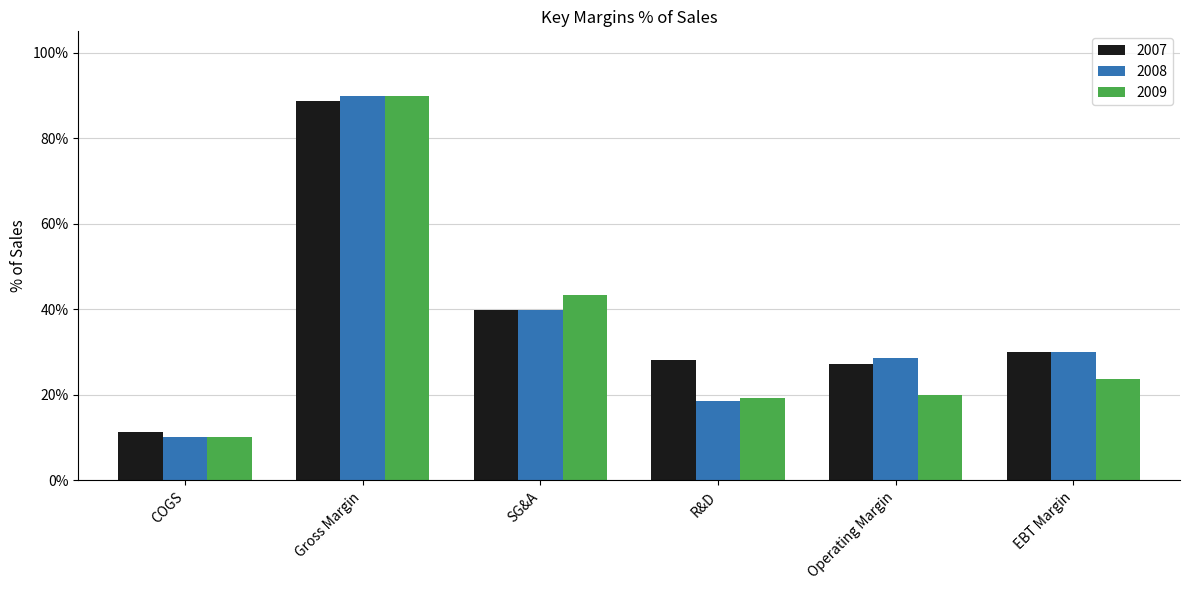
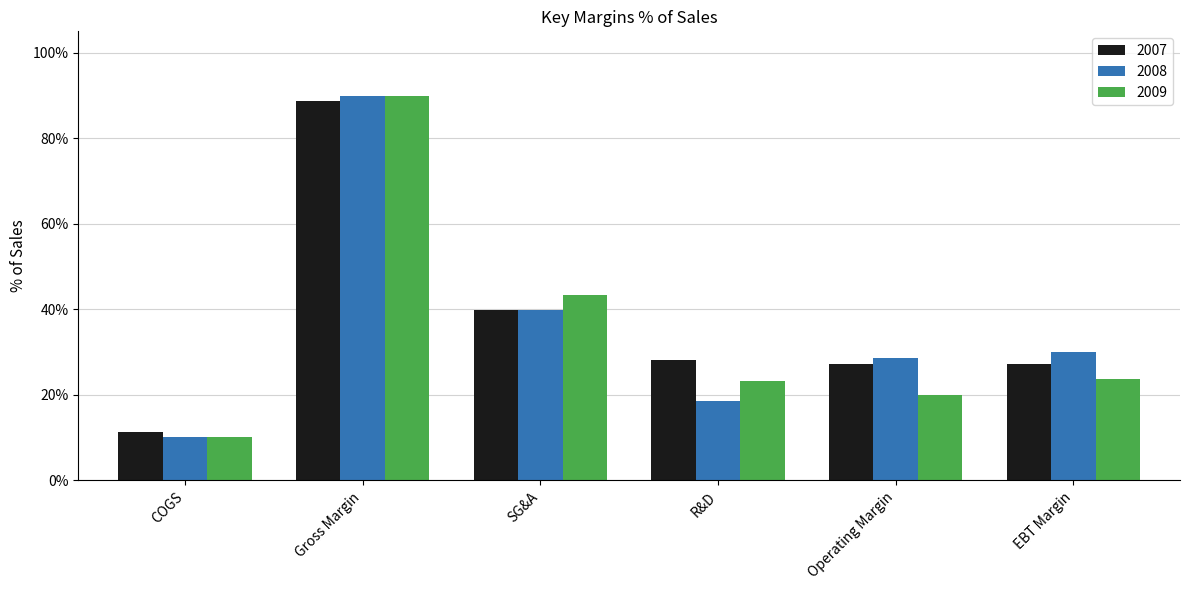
2009, R&D: 19% -> 23%
2007, EBT Margin: 30% -> 27%
